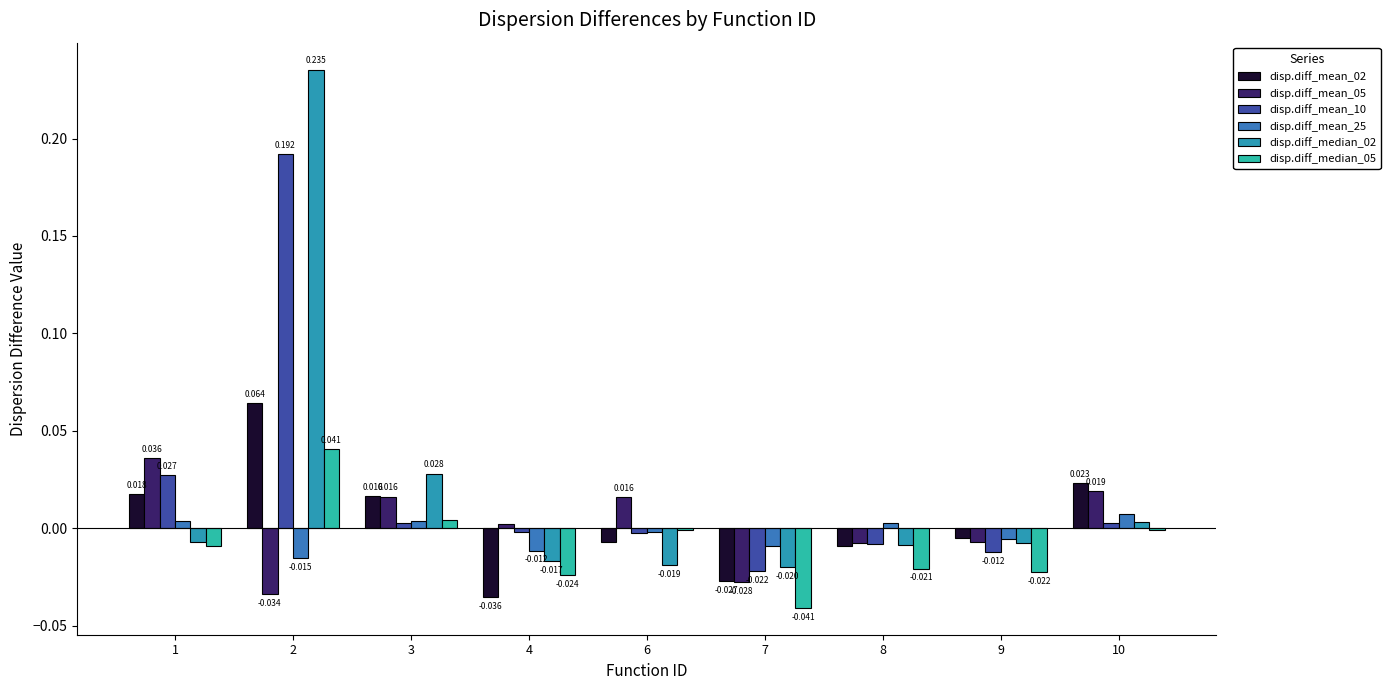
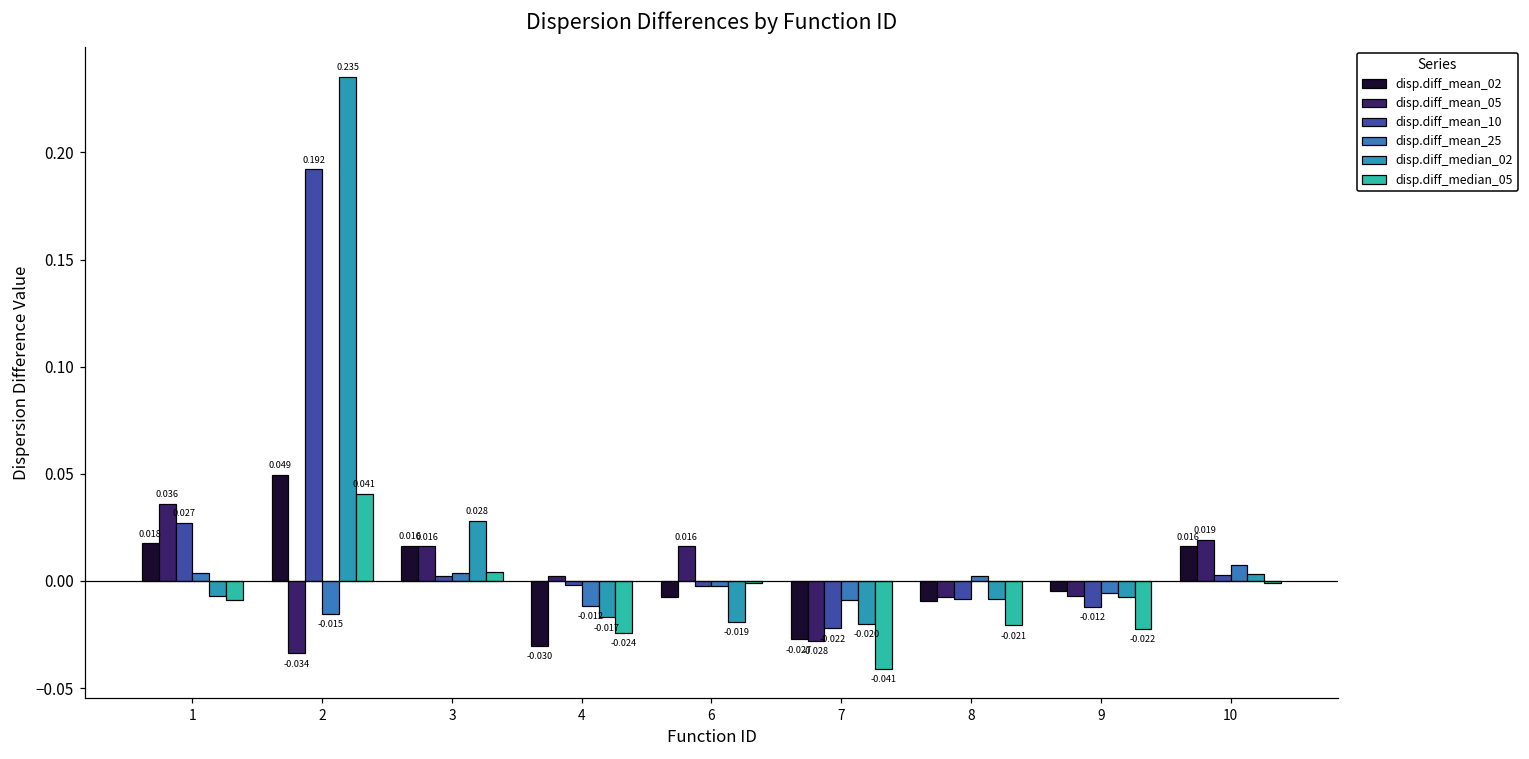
disp.diff_mean_02, 2: 0.064 -> 0.049
disp.diff_mean_02, 4: -0.036 -> -0.030
disp.diff_mean_02, 10: 0.023 -> 0.016
